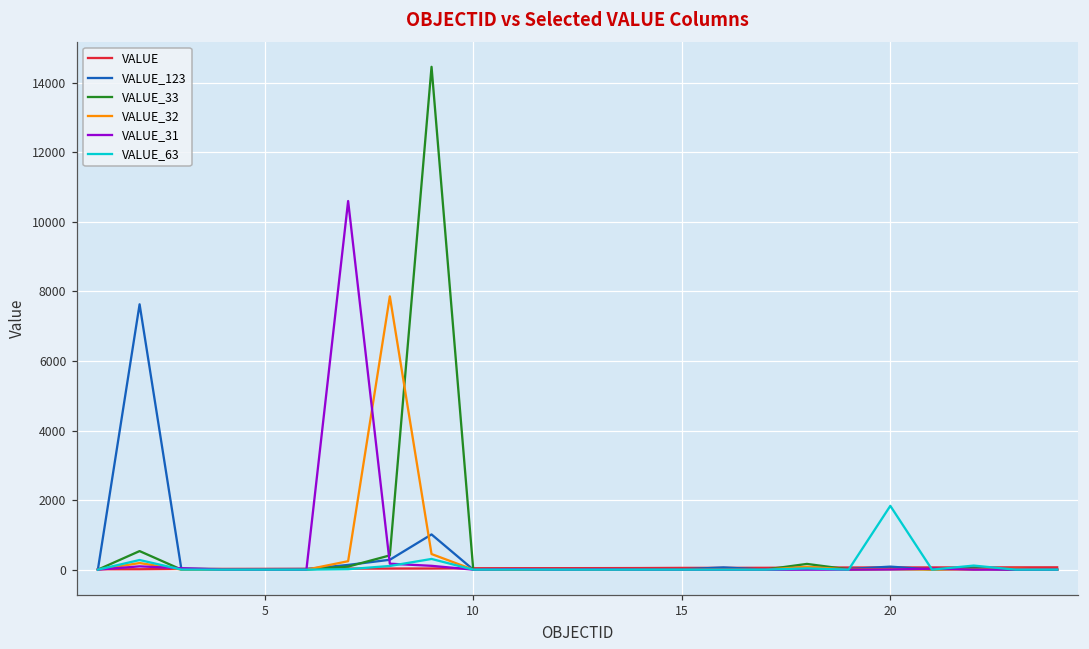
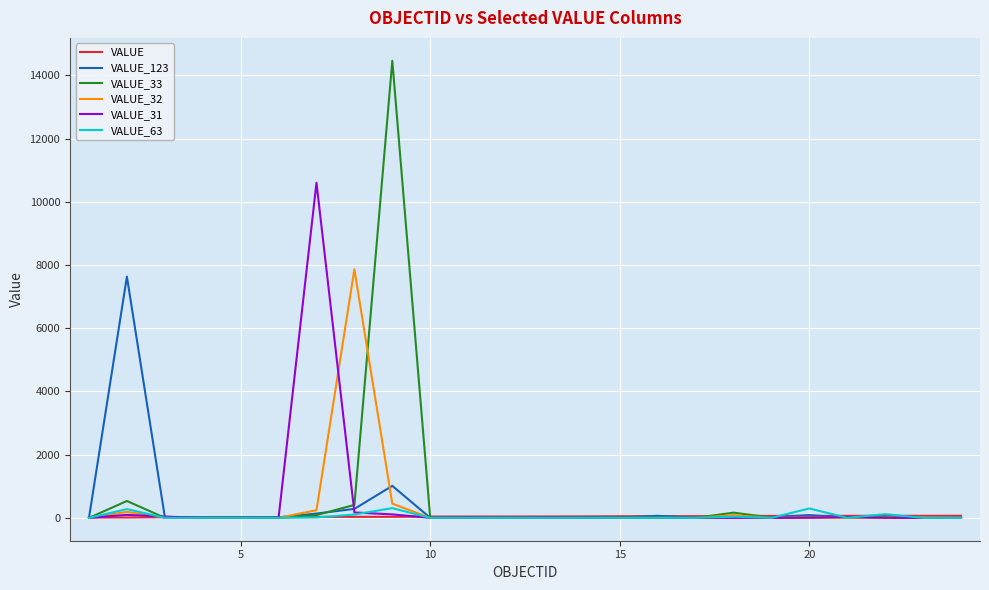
VALUE_63, 20: 1800 -> 300
